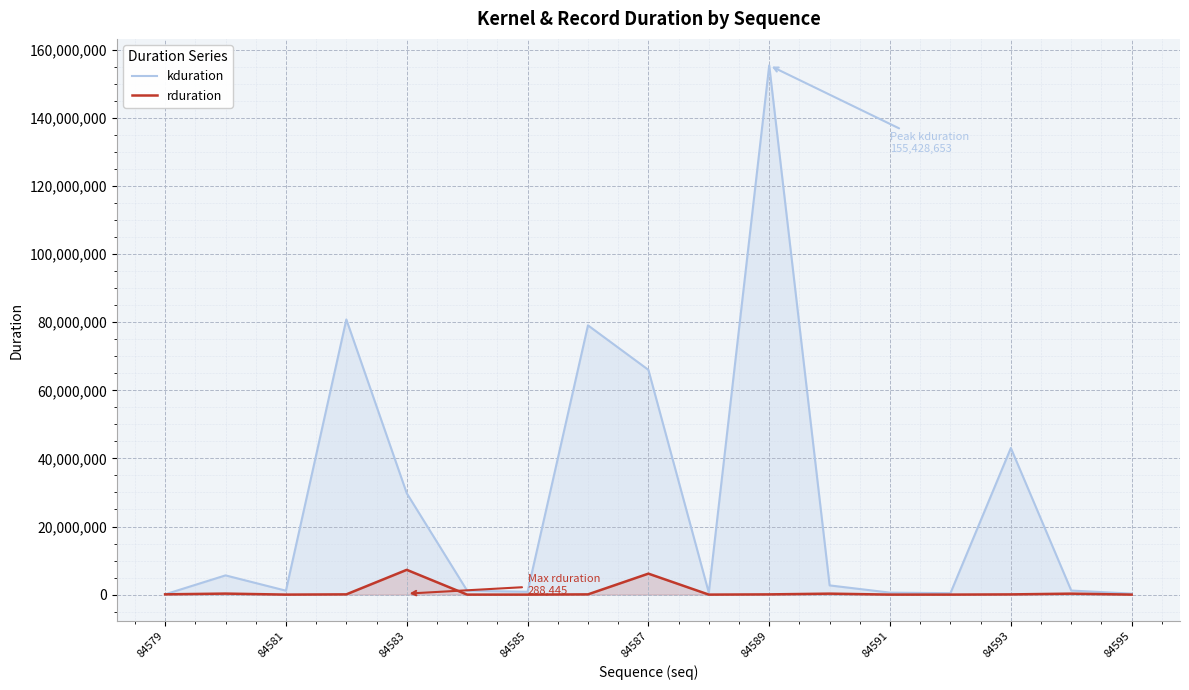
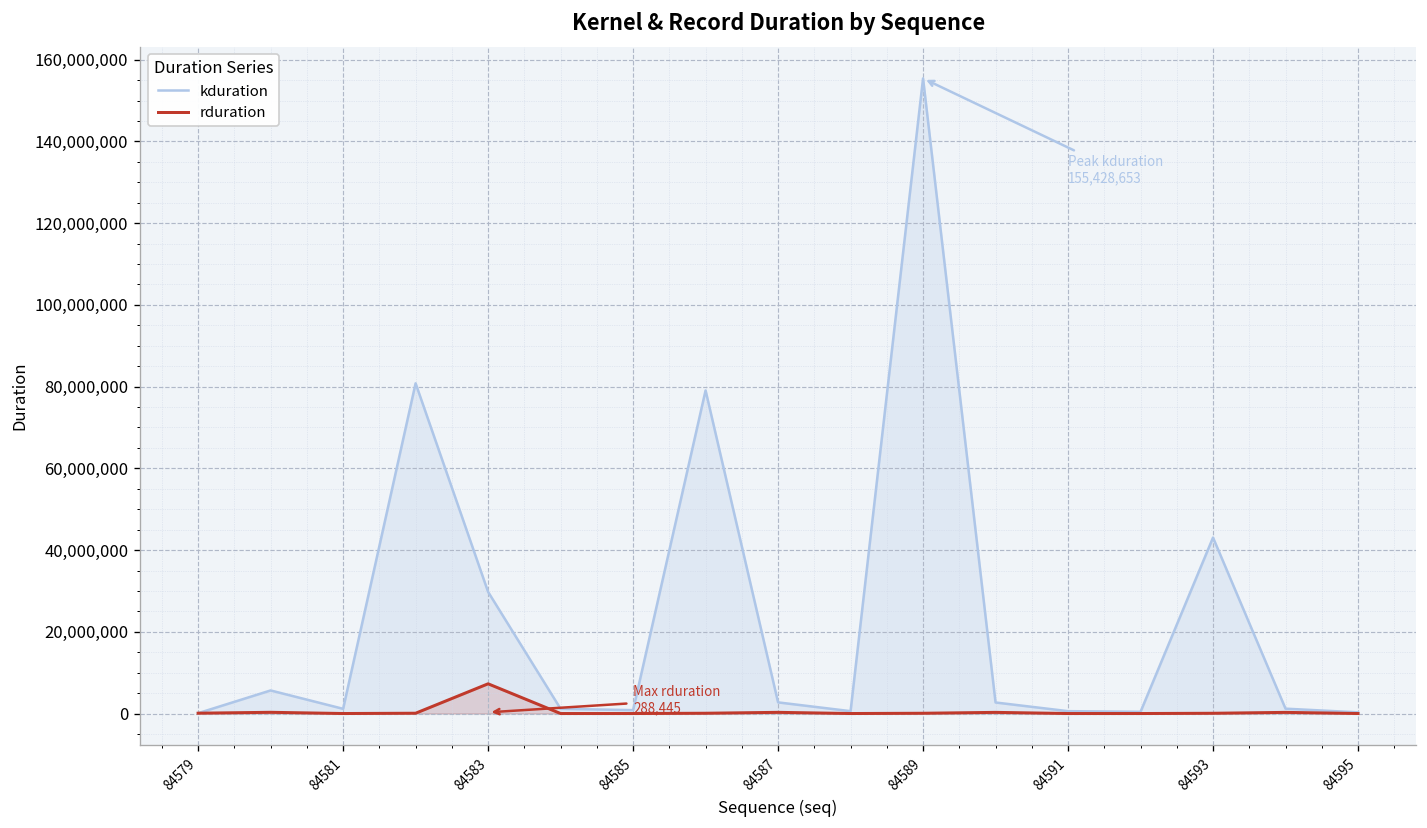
kduration, 84587: 66,000,000 -> 3,000,000
rduration, 84587: 6,000,000 -> 0
